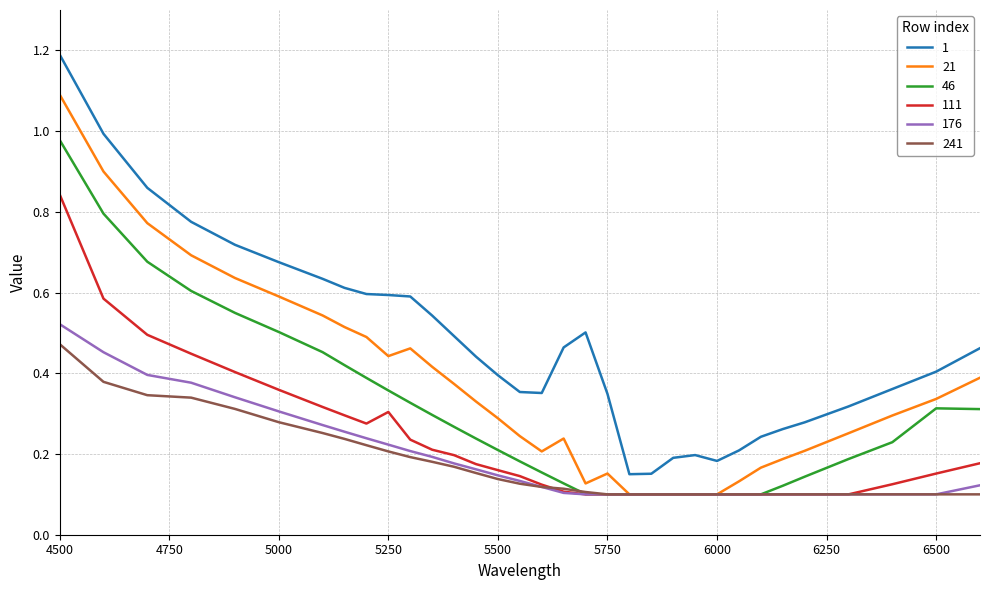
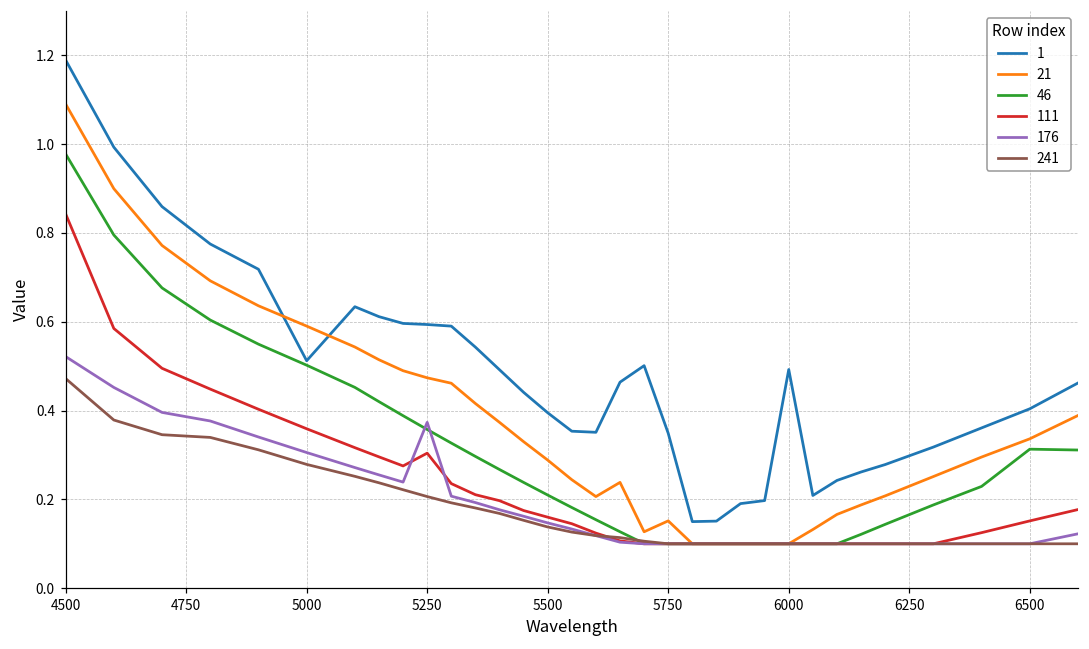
1, 5000: 0.68 -> 0.51
21, 5250: 0.44 -> 0.47
176, 5250: 0.22 -> 0.37
1, 6000: 0.18 -> 0.49
